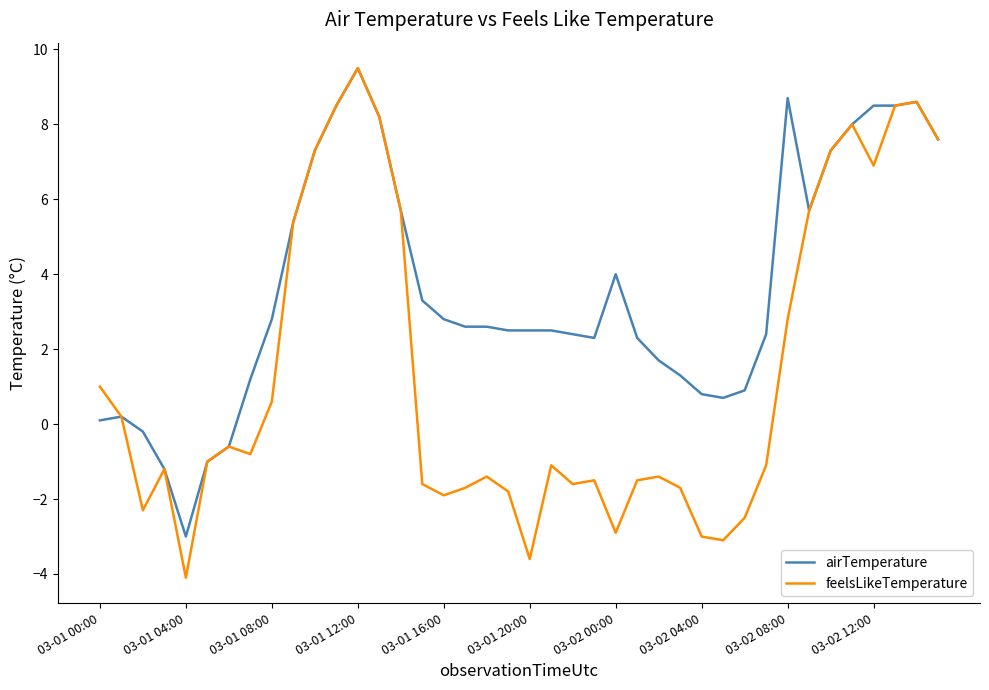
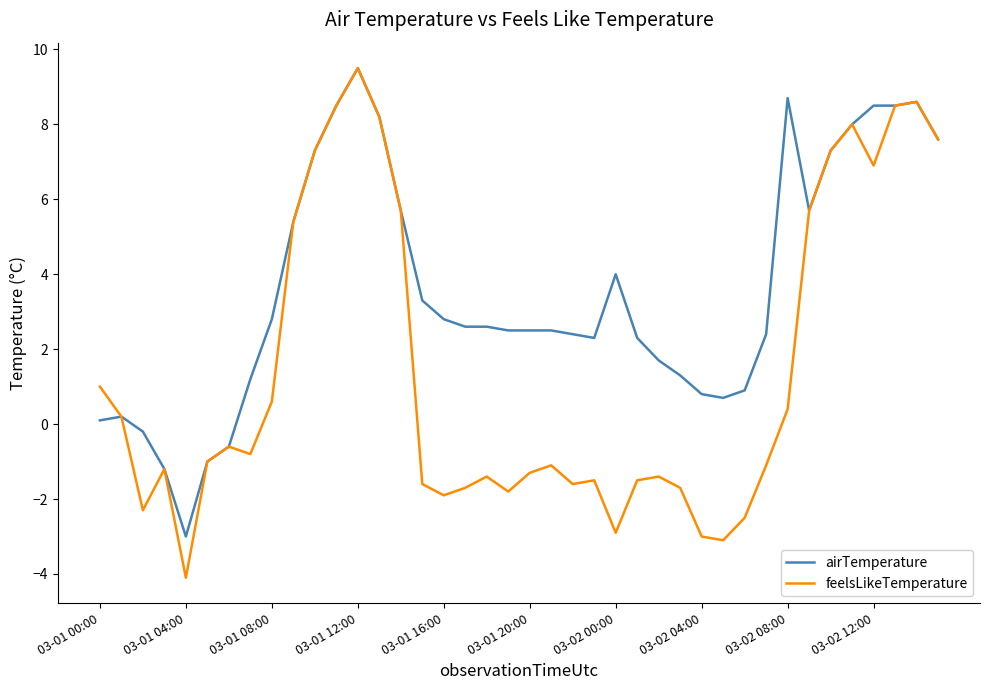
feelsLikeTemperature, 03-01 20:00: -3.6 -> -1.3
feelsLikeTemperature, 03-02 08:00: 2.8 -> 0.4
